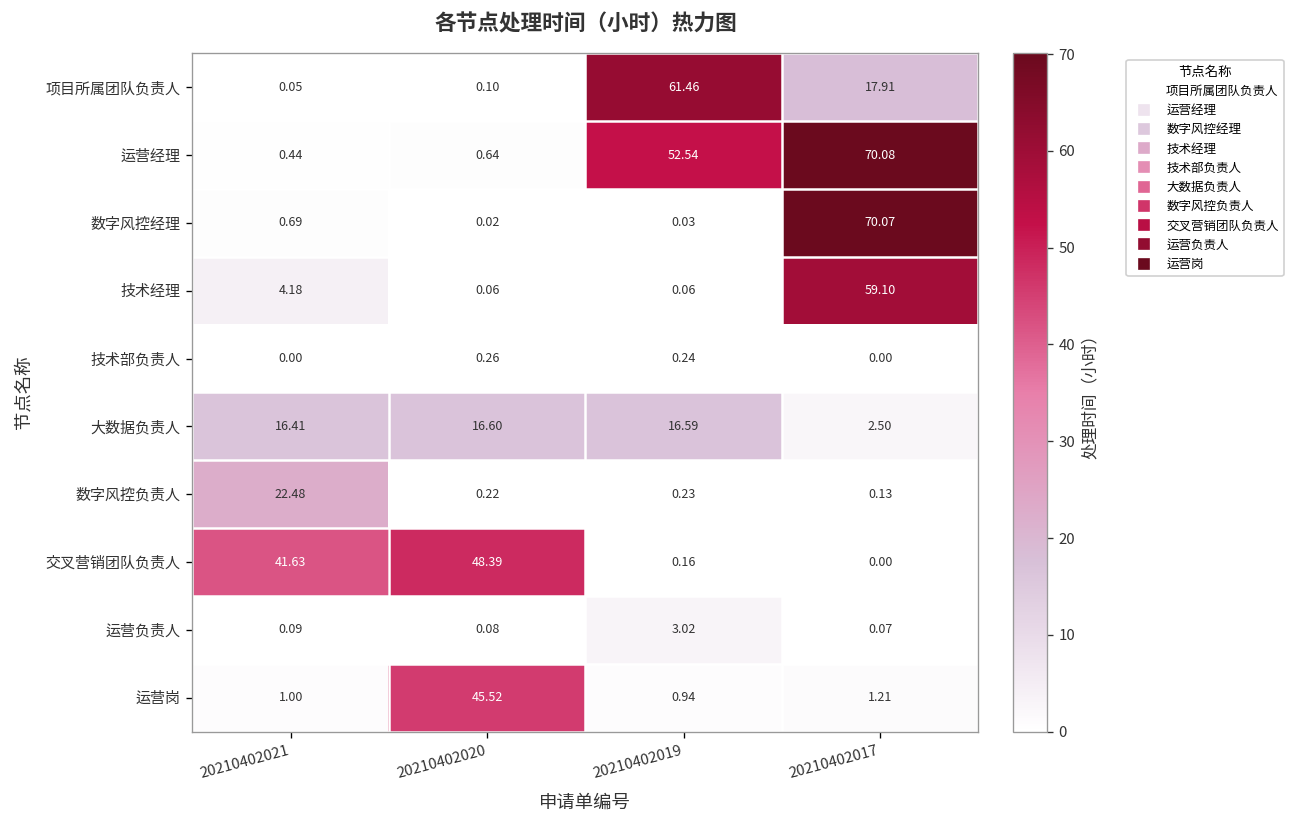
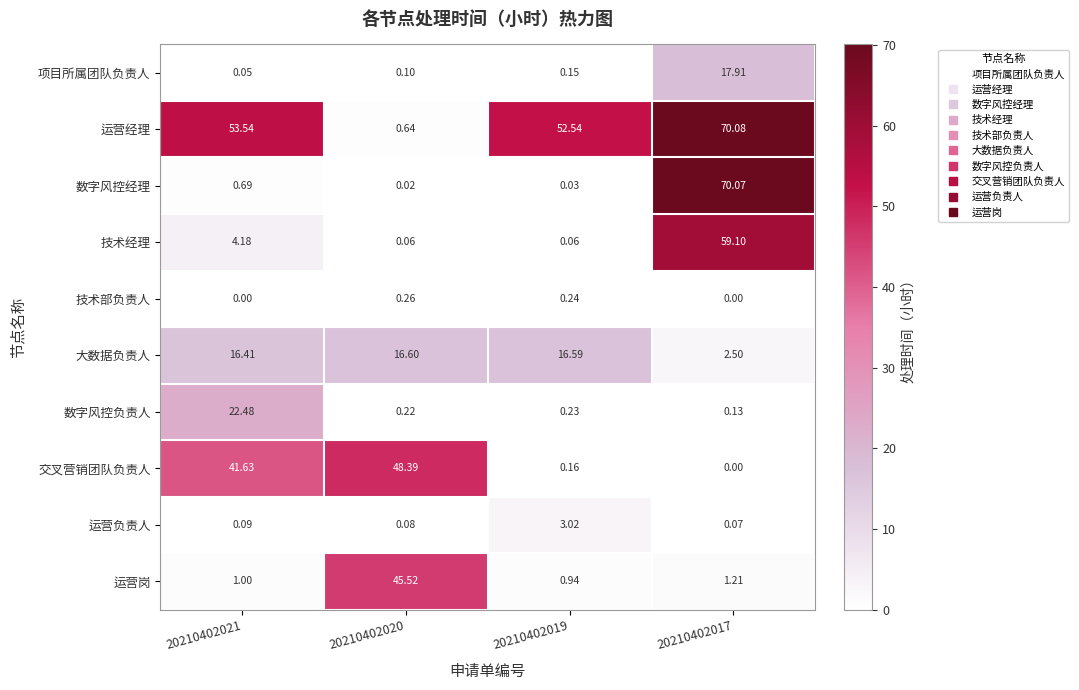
项目所属团队负责人, 20210402019: 61.46 -> 0.15
运营经理, 20210402021: 0.44 -> 53.54
